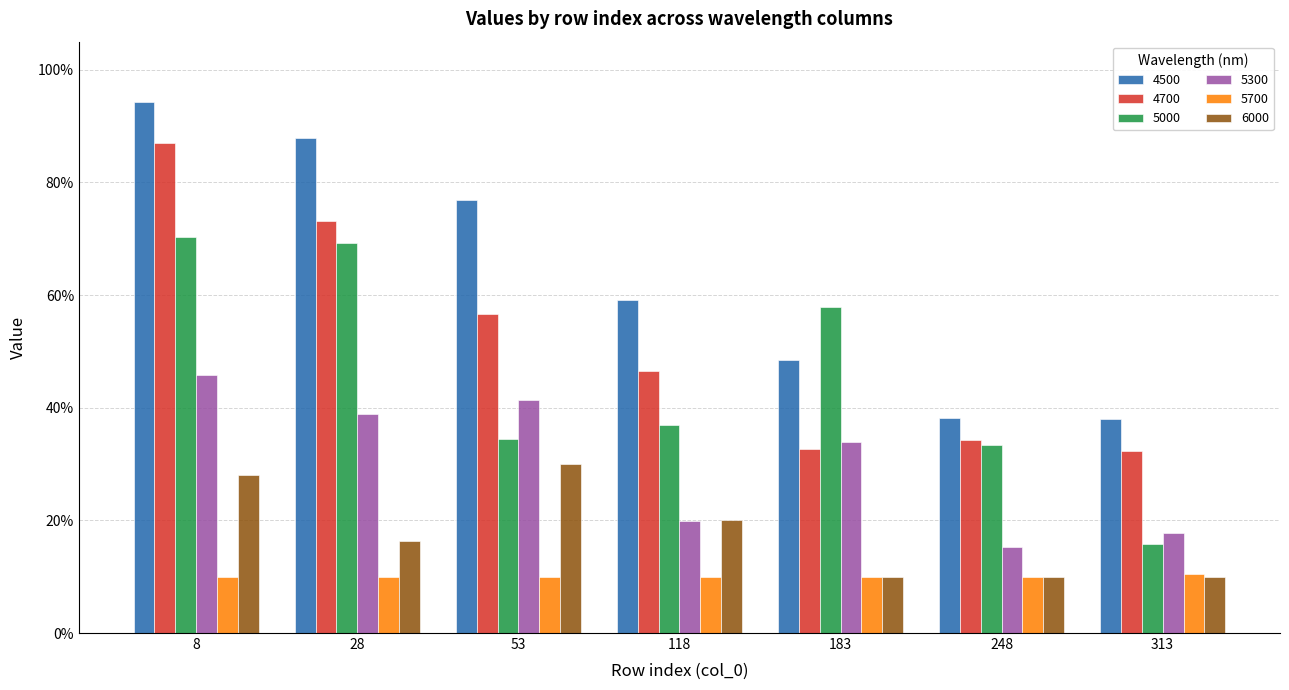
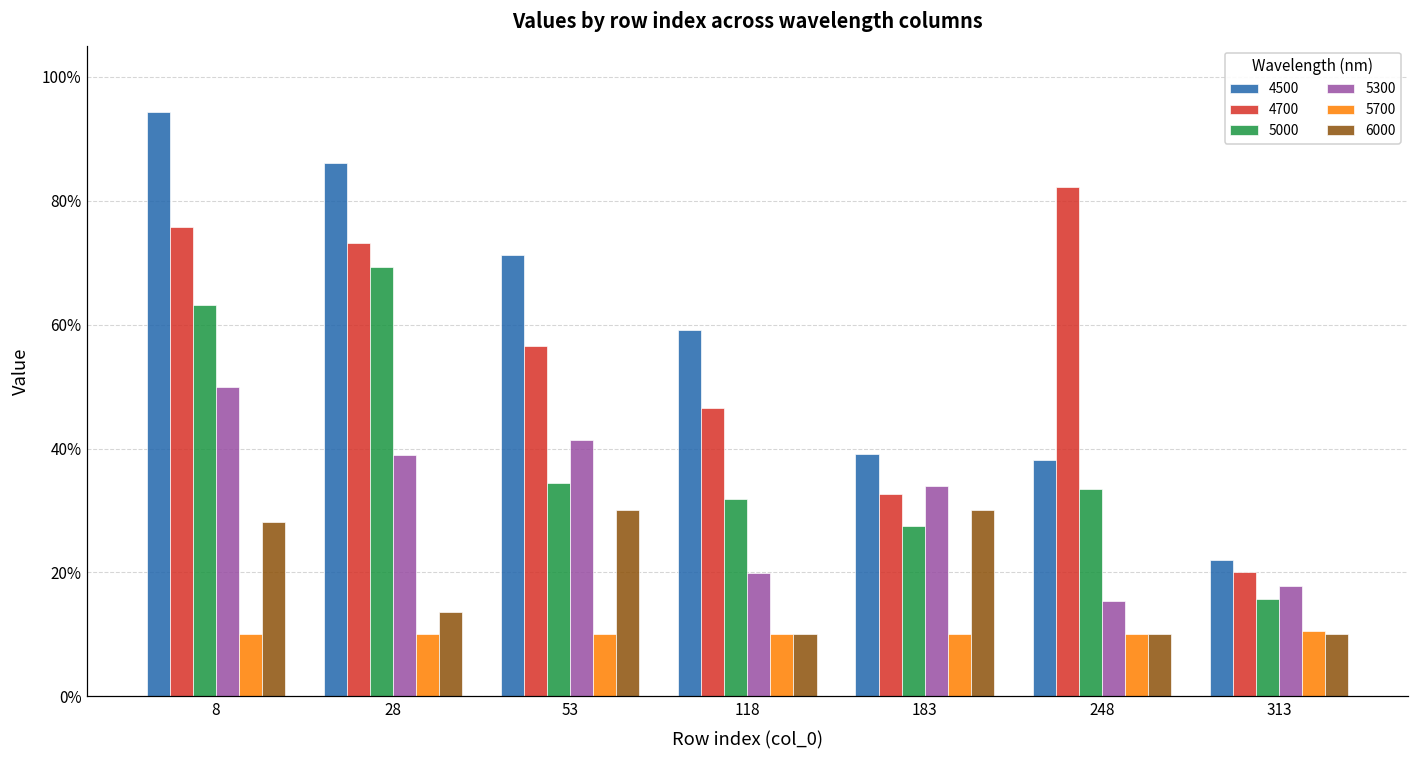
4700, 8: 87% -> 76%
5000, 8: 70% -> 63%
5300, 8: 46% -> 50%
4500, 28: 88% -> 86%
6000, 28: 16% -> 14%
4500, 53: 77% -> 71%
5000, 118: 37% -> 32%
6000, 118: 20% -> 10%
4500, 183: 48% -> 39%
5000, 183: 58% -> 28%
6000, 183: 10% -> 30%
4700, 248: 34% -> 82%
4500, 313: 38% -> 22%
4700, 313: 32% -> 20%
